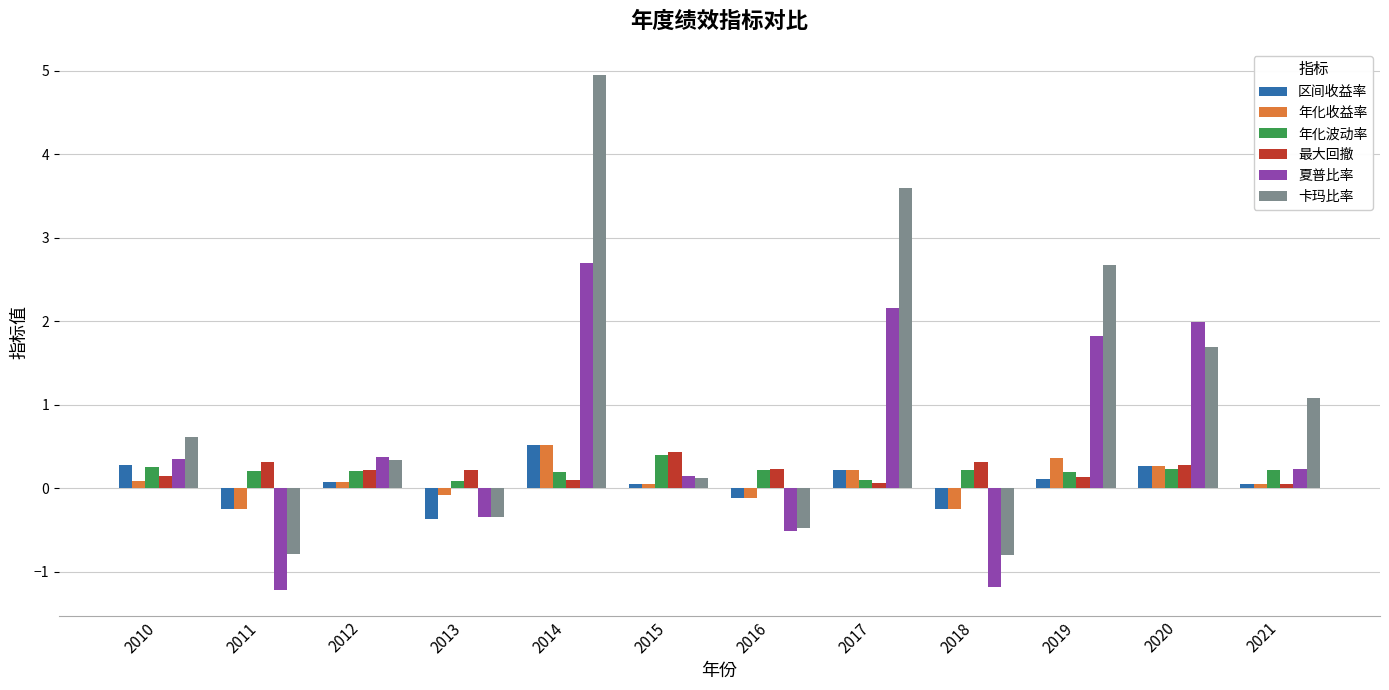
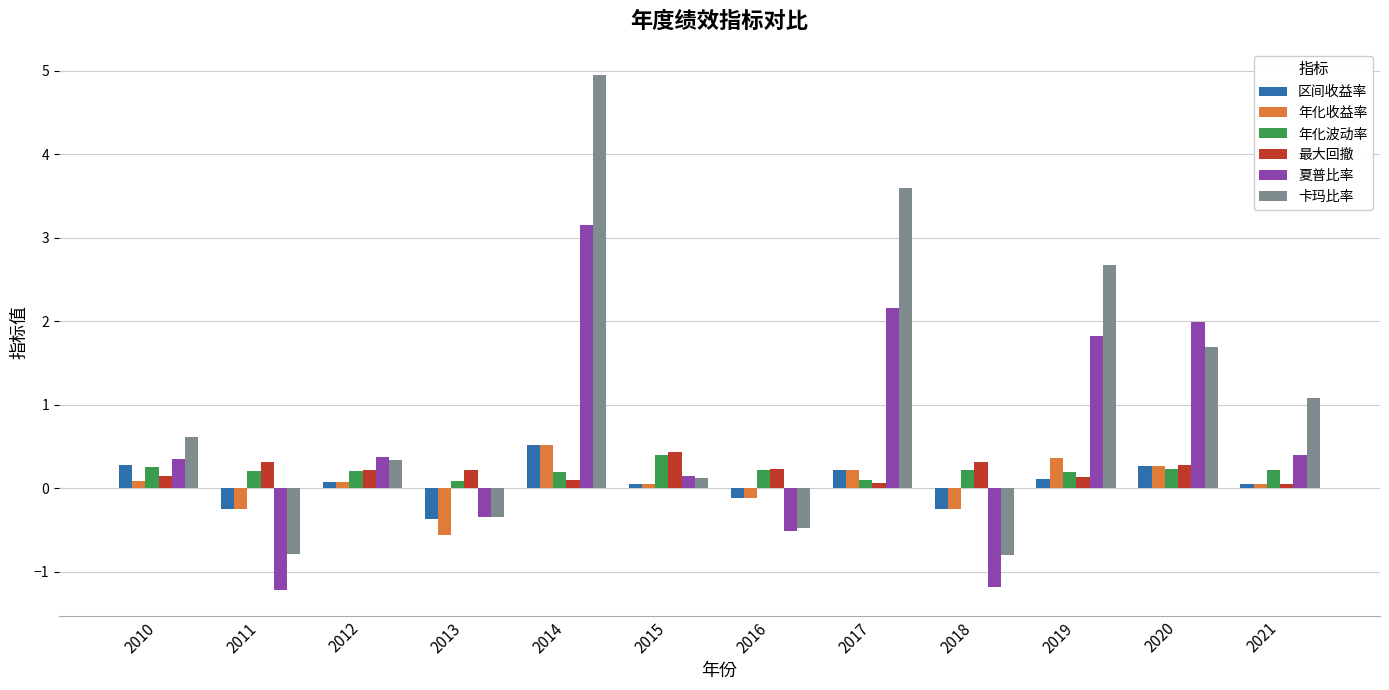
年化收益率, 2013: -0.1 -> -0.6
夏普比率, 2014: 2.7 -> 3.2
夏普比率, 2021: 0.2 -> 0.4
